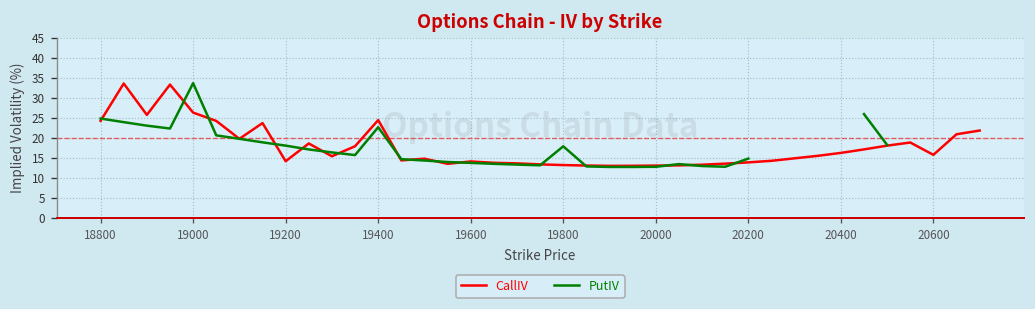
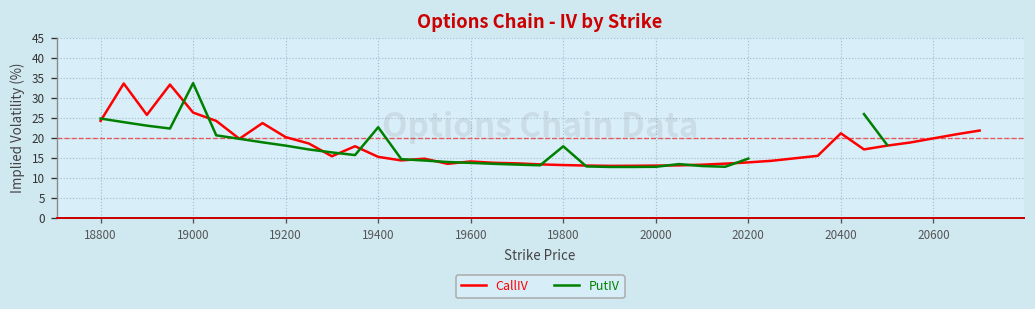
CallIV, 19200: 14 -> 20
CallIV, 19400: 24 -> 15
CallIV, 20400: 16 -> 21
CallIV, 20600: 16 -> 20
